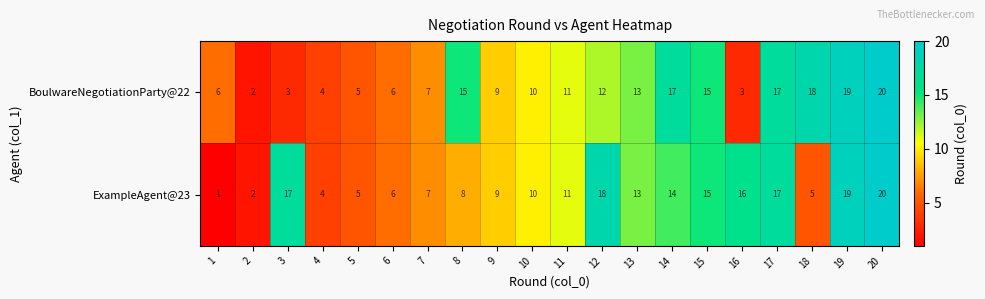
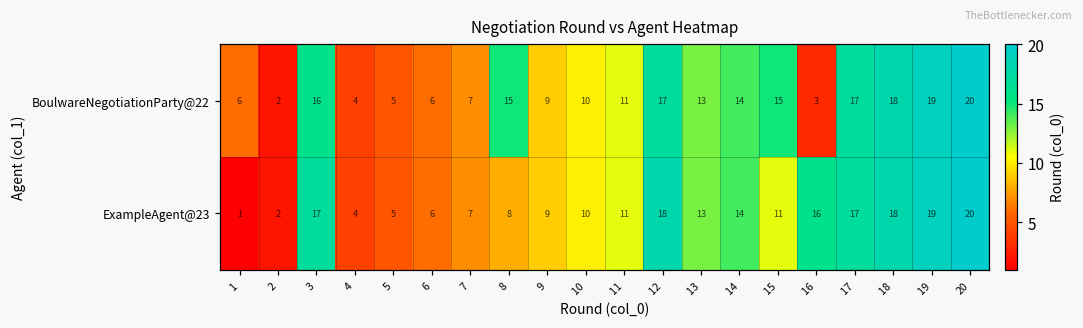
BoulwareNegotiationParty@22, 3: 3 -> 16
BoulwareNegotiationParty@22, 12: 12 -> 17
BoulwareNegotiationParty@22, 14: 17 -> 14
ExampleAgent@23, 15: 15 -> 11
ExampleAgent@23, 18: 5 -> 18
